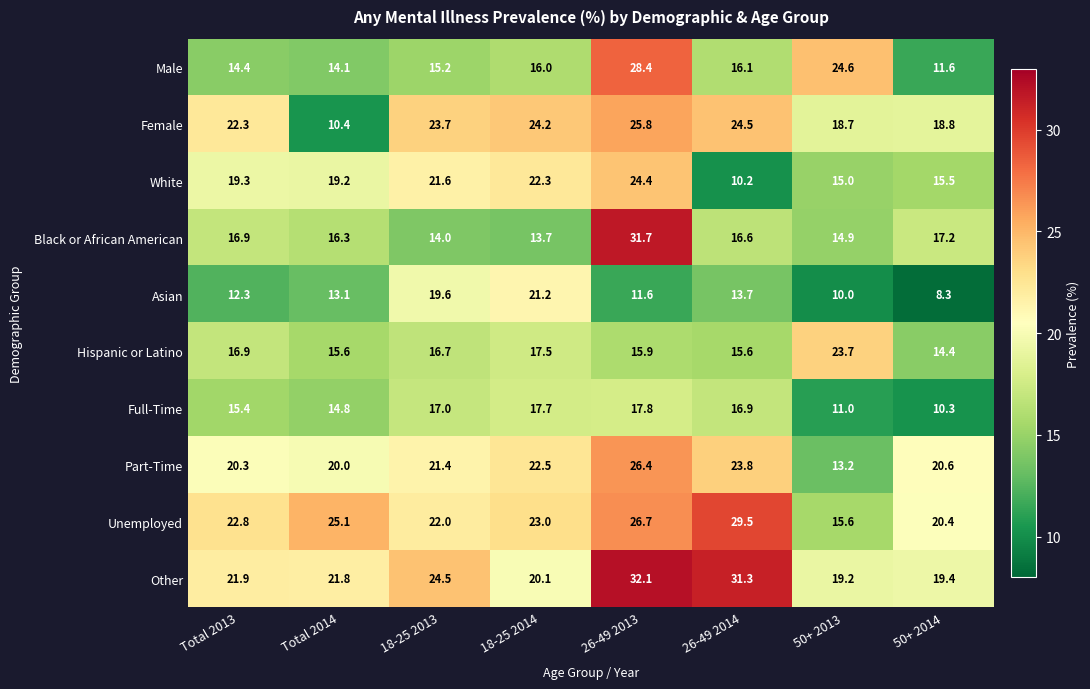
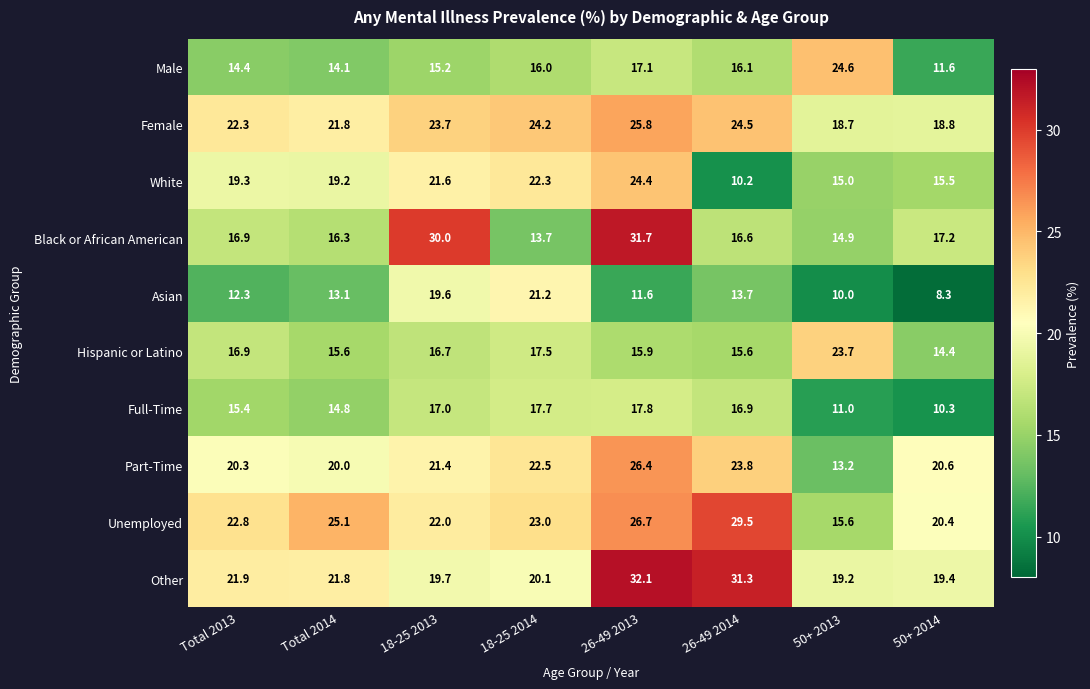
Male, 26-49 2013: 28.4 -> 17.1
Female, Total 2014: 10.4 -> 21.8
Black or African American, 18-25 2013: 14.0 -> 30.0
Other, 18-25 2013: 24.5 -> 19.7
